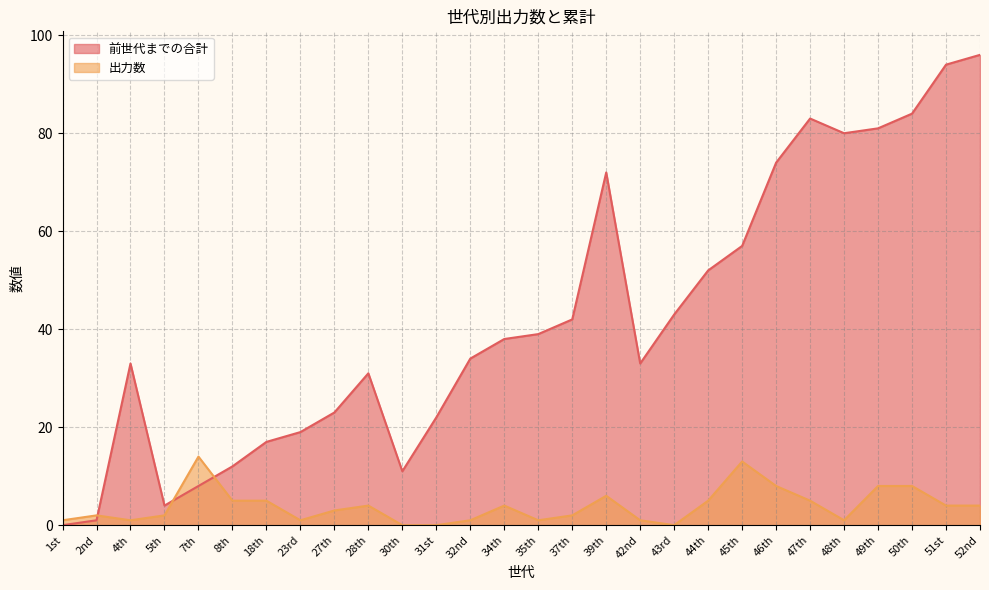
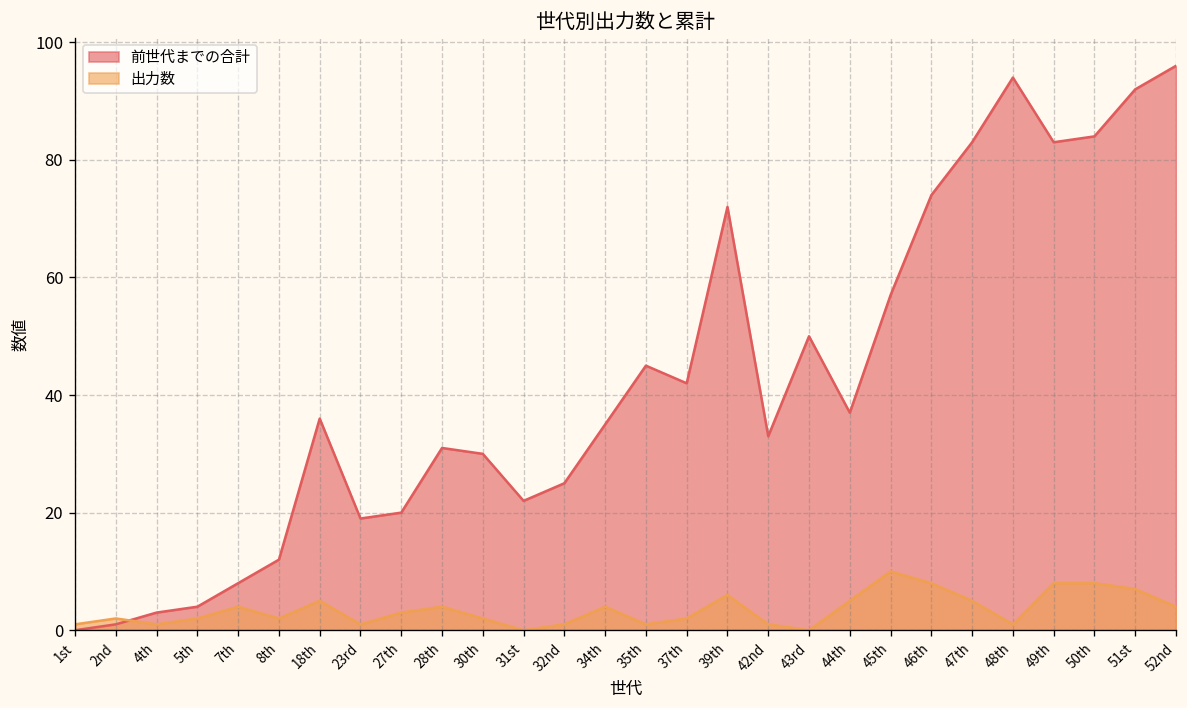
前世代までの合計, 4th: 33 -> 3
出力数, 7th: 14 -> 4
出力数, 8th: 5 -> 2
前世代までの合計, 18th: 17 -> 36
前世代までの合計, 27th: 23 -> 20
前世代までの合計, 30th: 11 -> 30
出力数, 30th: 0 -> 2
前世代までの合計, 32nd: 34 -> 25
前世代までの合計, 34th: 38 -> 35
前世代までの合計, 35th: 39 -> 45
前世代までの合計, 43rd: 43 -> 50
前世代までの合計, 44th: 52 -> 37
出力数, 45th: 13 -> 10
前世代までの合計, 48th: 80 -> 94
前世代までの合計, 49th: 81 -> 83
前世代までの合計, 51st: 94 -> 92
出力数, 51st: 4 -> 7
